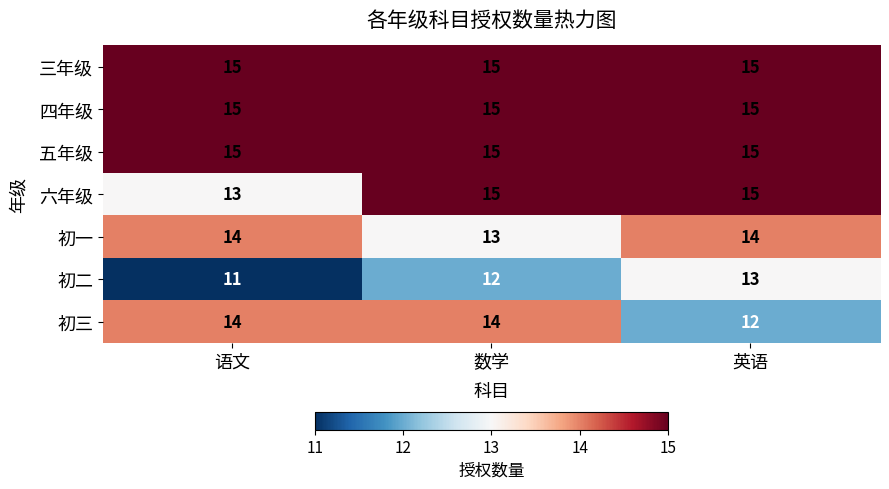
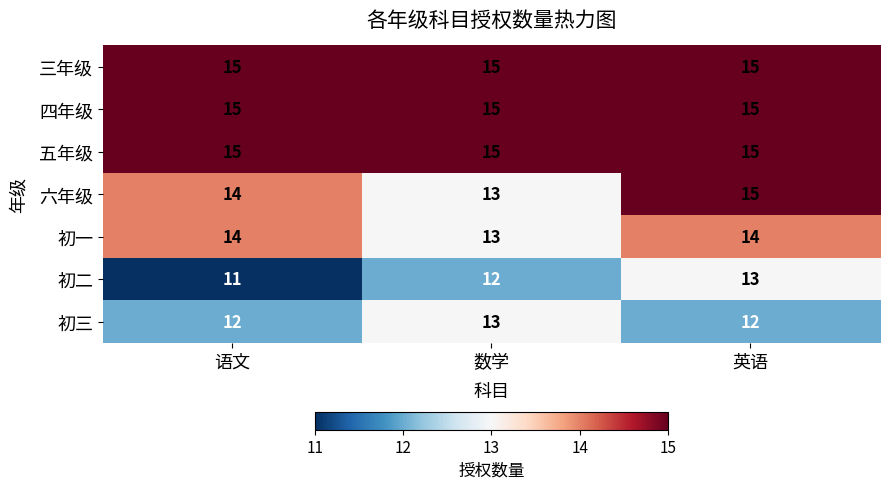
六年级, 语文: 13 -> 14
六年级, 数学: 15 -> 13
初三, 语文: 14 -> 12
初三, 数学: 14 -> 13
